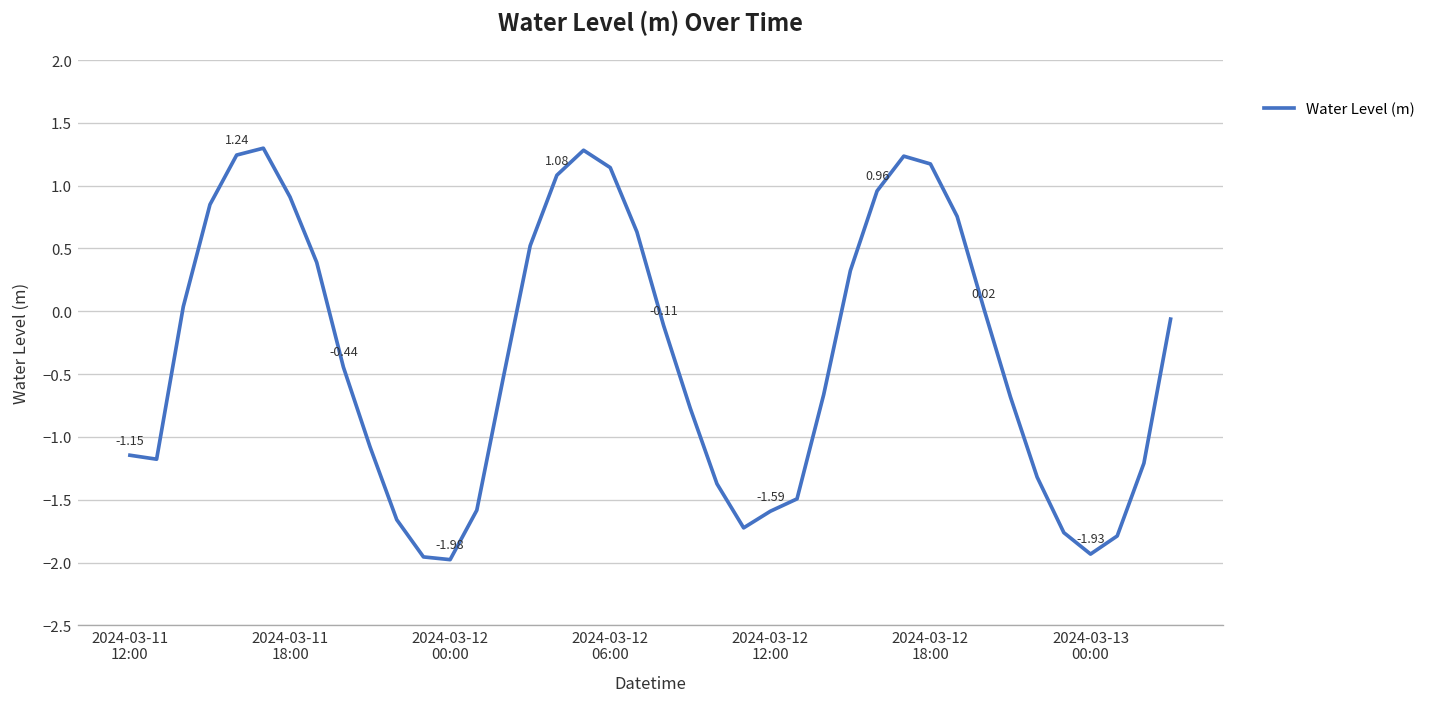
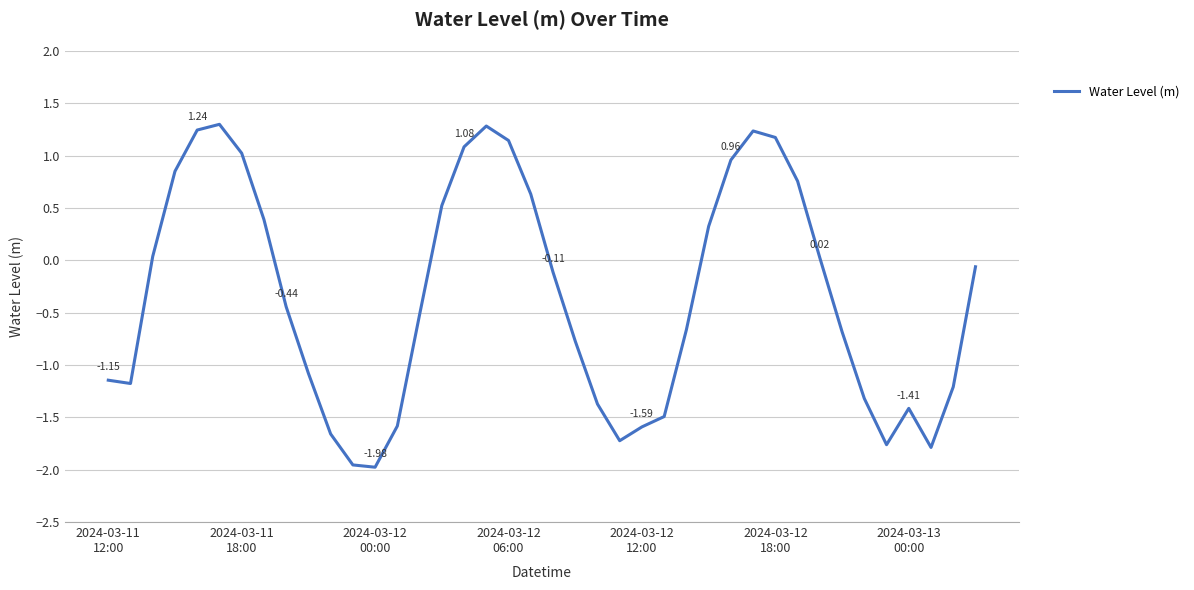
2024-03-11 18:00: 0.91 -> 1.02
2024-03-13 00:00: -1.93 -> -1.41
